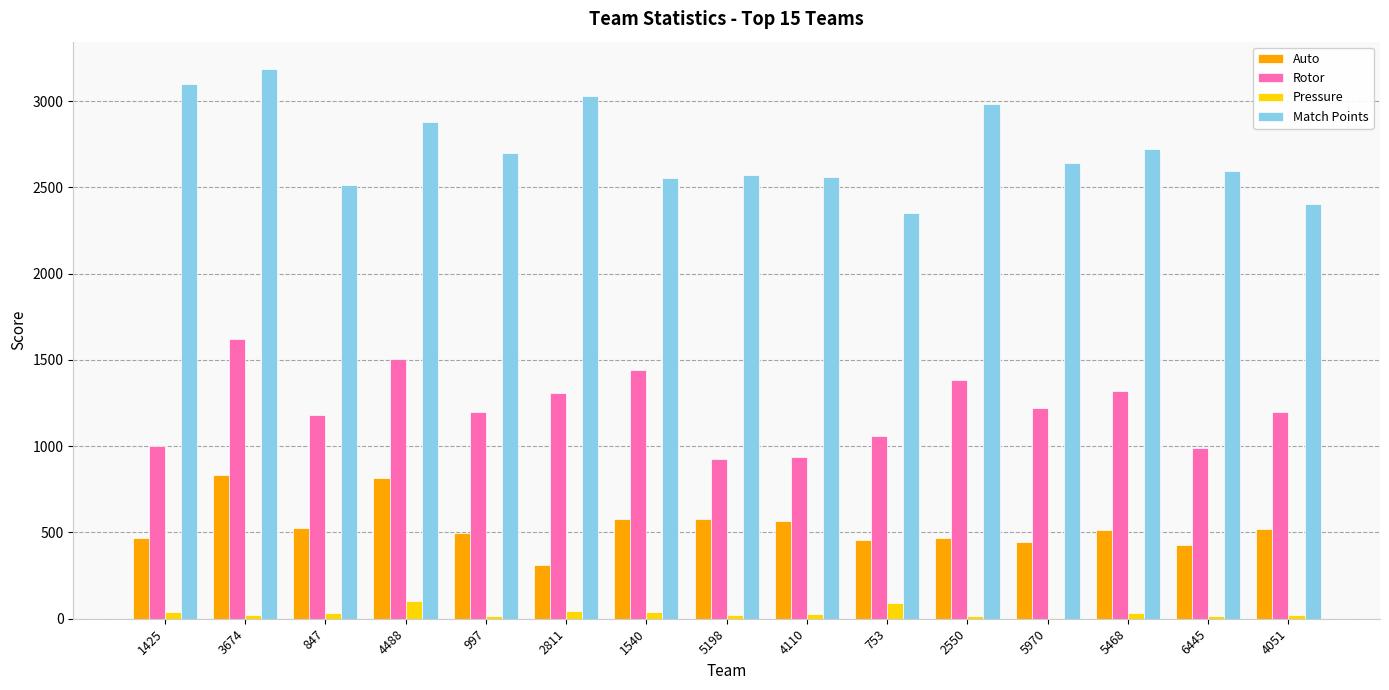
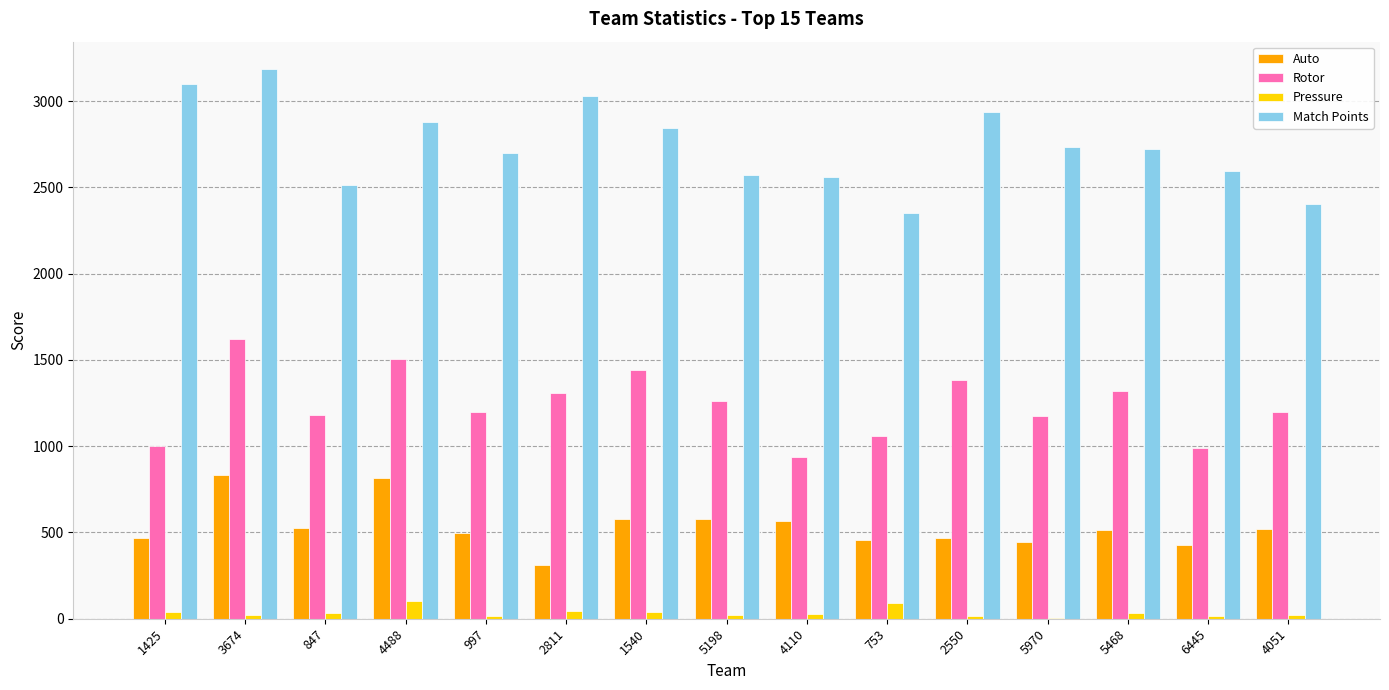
Match Points, 1540: 2550 -> 2840
Rotor, 5198: 930 -> 1260
Match Points, 2550: 2980 -> 2940
Rotor, 5970: 1220 -> 1170
Match Points, 5970: 2640 -> 2730
